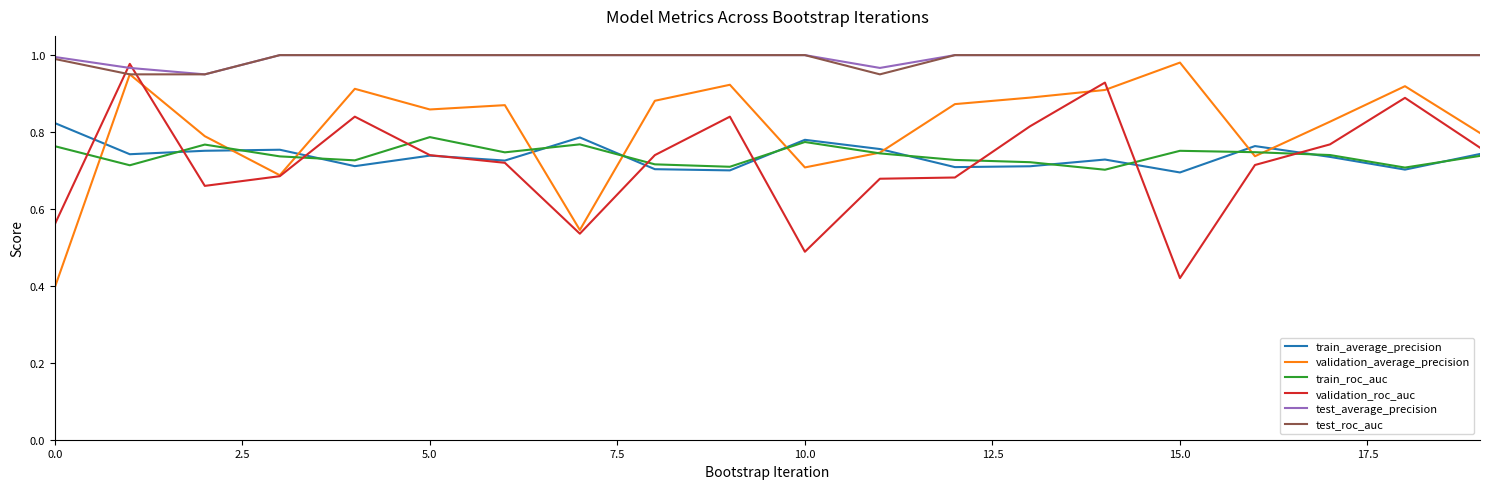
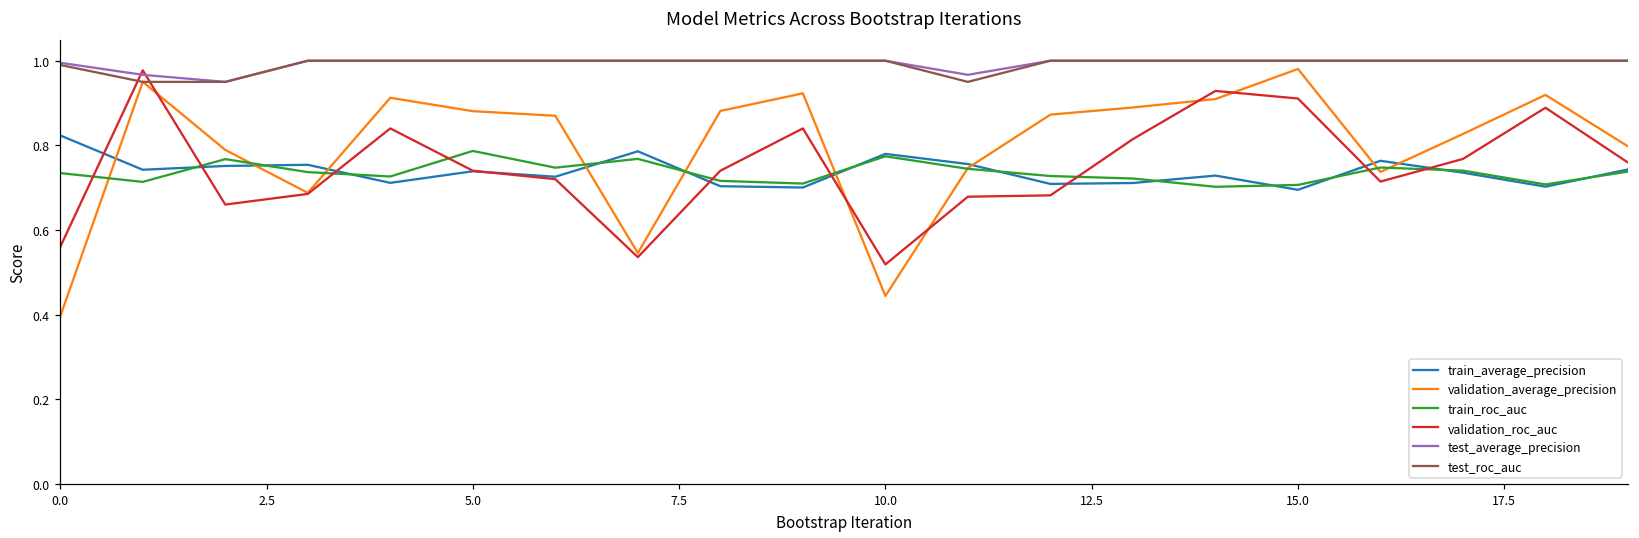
train_roc_auc, 0.0: 0.76 -> 0.73
validation_average_precision, 5.0: 0.86 -> 0.88
validation_average_precision, 10.0: 0.71 -> 0.44
validation_roc_auc, 10.0: 0.49 -> 0.52
train_roc_auc, 15.0: 0.75 -> 0.71
validation_roc_auc, 15.0: 0.42 -> 0.91
